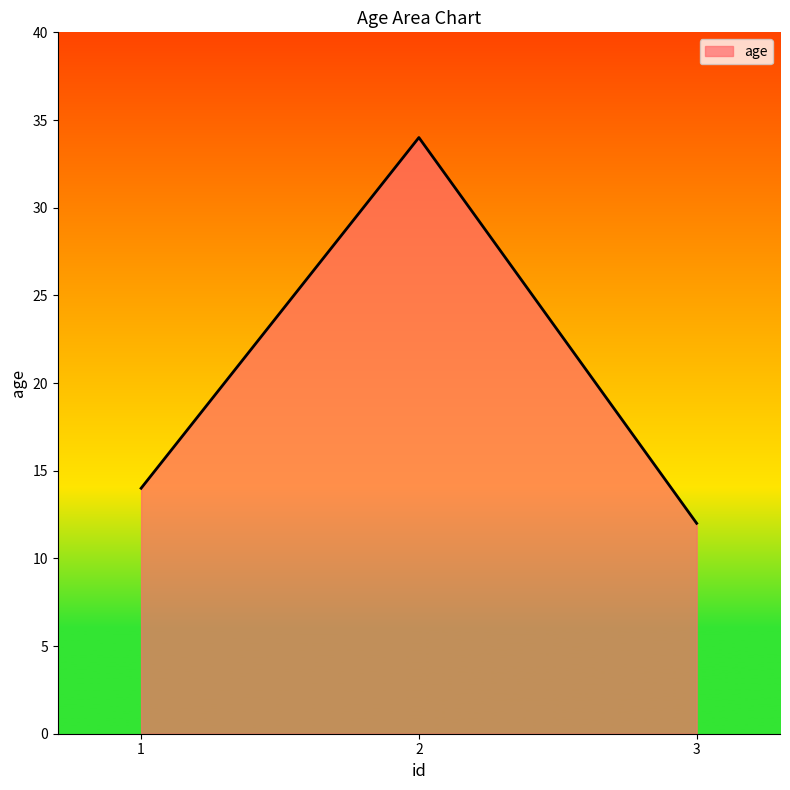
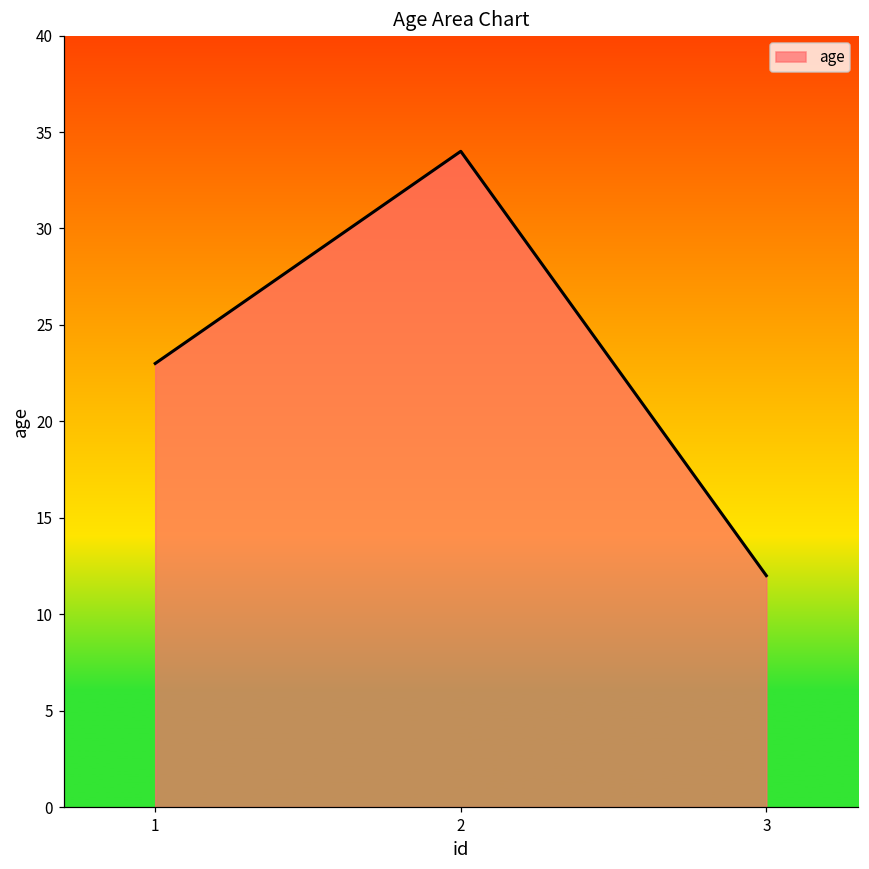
1: 14 -> 23
